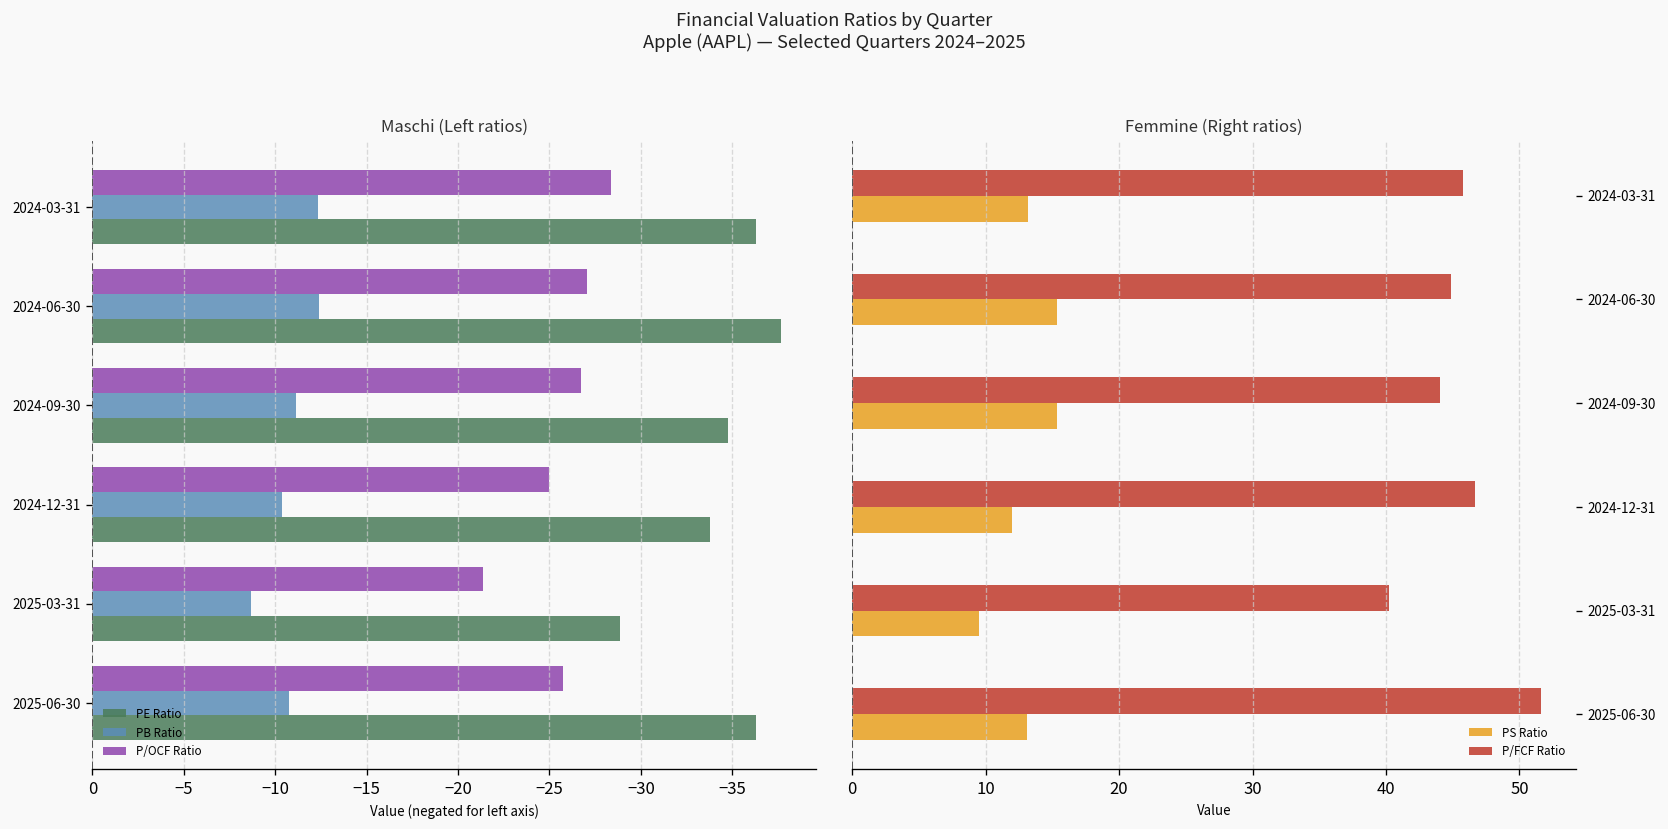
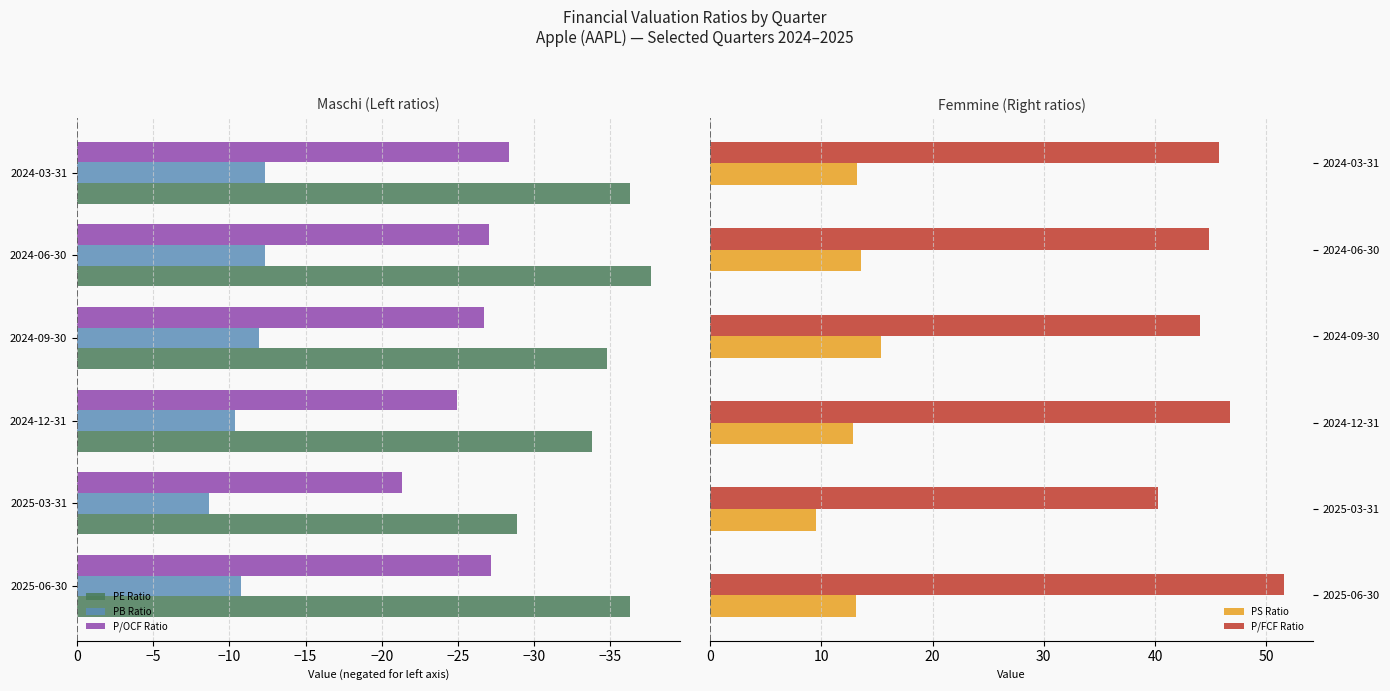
Maschi (Left ratios), PB Ratio, 2024-09-30: -11.1 -> -12.0
Maschi (Left ratios), P/OCF Ratio, 2025-06-30: -25.7 -> -27.2
Femmine (Right ratios), PS Ratio, 2024-06-30: 15.3 -> 13.6
Femmine (Right ratios), PS Ratio, 2024-12-31: 12.0 -> 12.9
